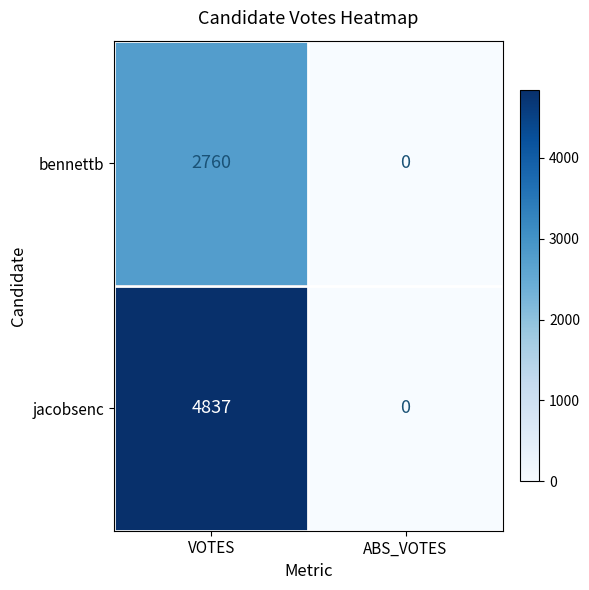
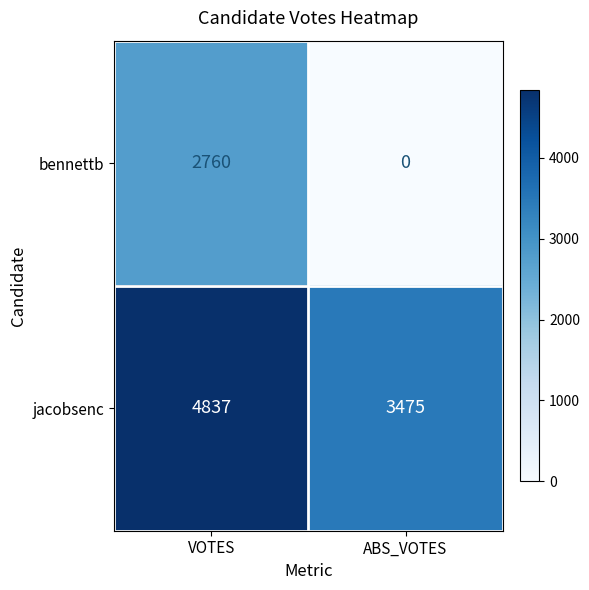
jacobsenc, ABS_VOTES: 0 -> 3475
